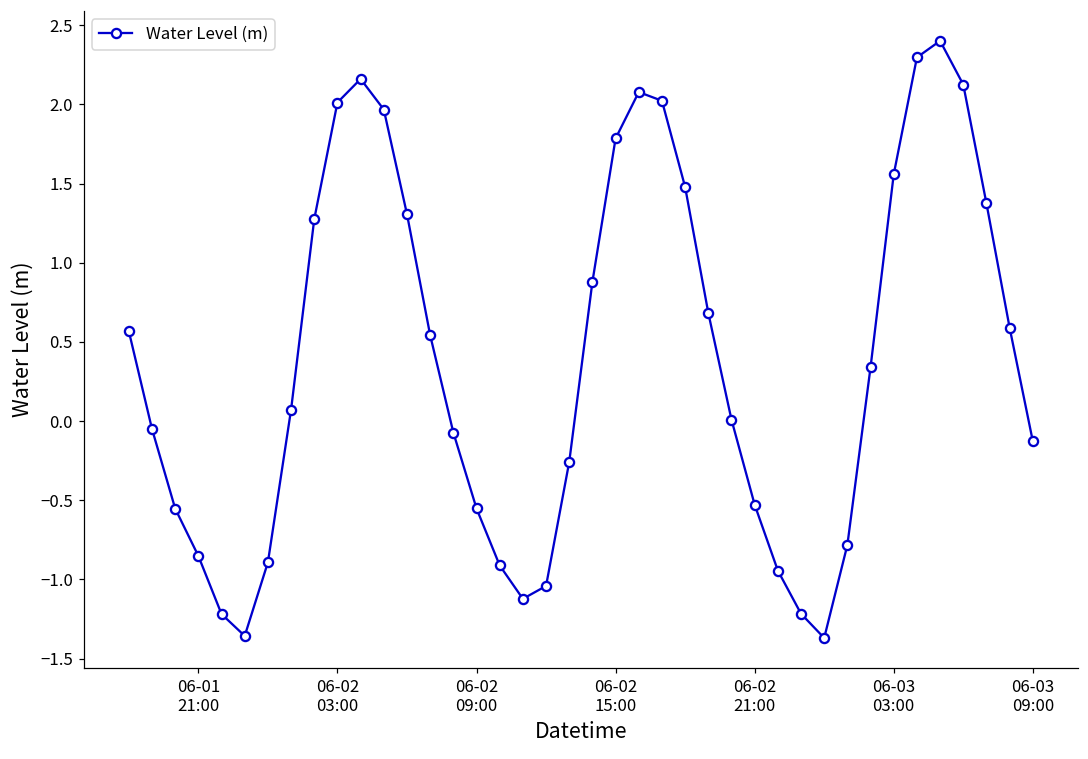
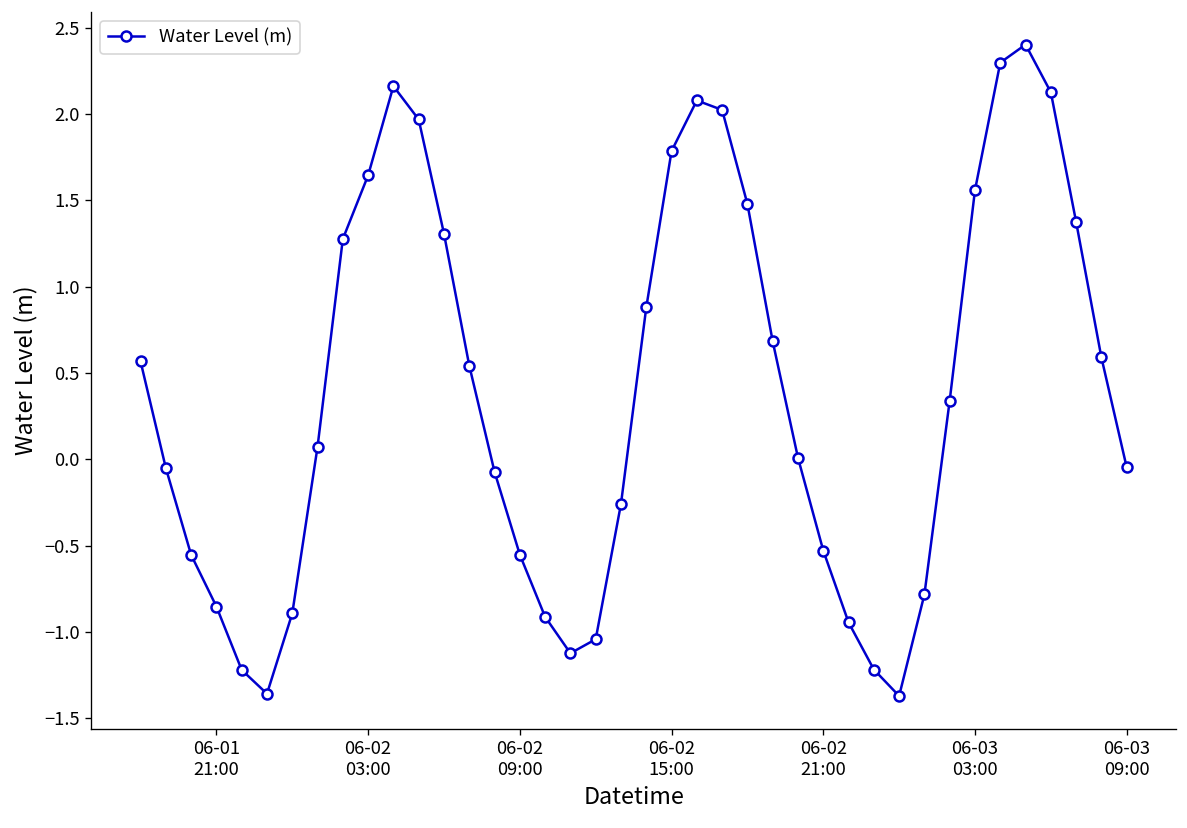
06-02 03:00: 2.01 -> 1.64
06-03 09:00: -0.13 -> -0.05
